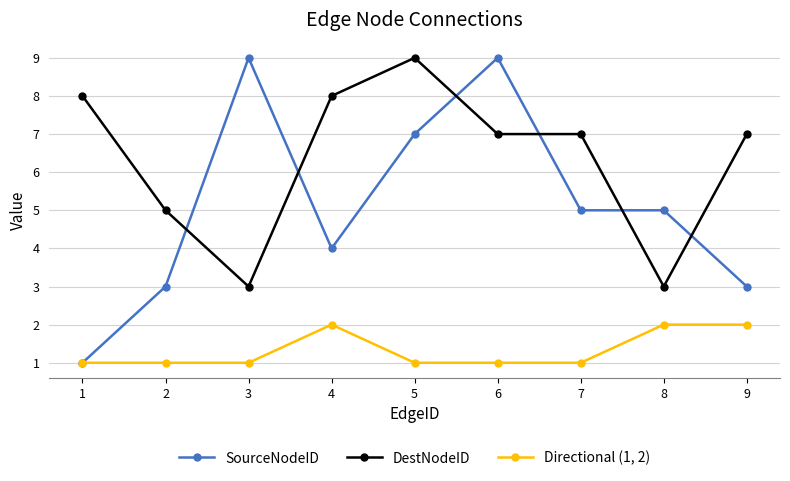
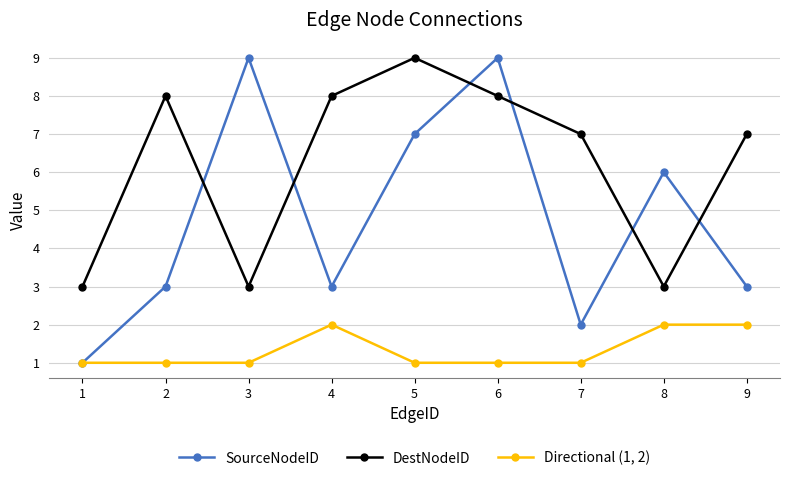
DestNodeID, 1: 8 -> 3
DestNodeID, 2: 5 -> 8
SourceNodeID, 4: 4 -> 3
DestNodeID, 6: 7 -> 8
SourceNodeID, 7: 5 -> 2
SourceNodeID, 8: 5 -> 6
